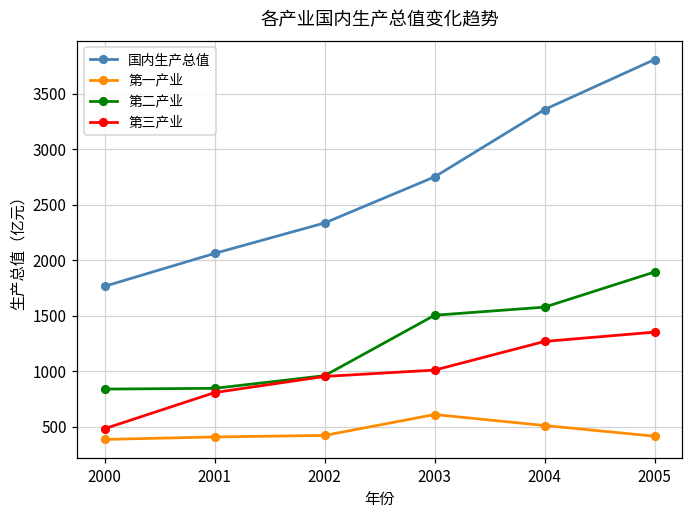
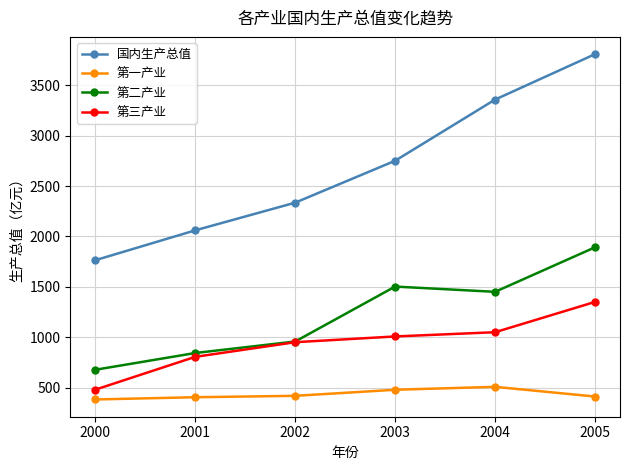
第二产业, 2000: 840 -> 680
第一产业, 2003: 610 -> 480
第二产业, 2004: 1580 -> 1450
第三产业, 2004: 1270 -> 1050
